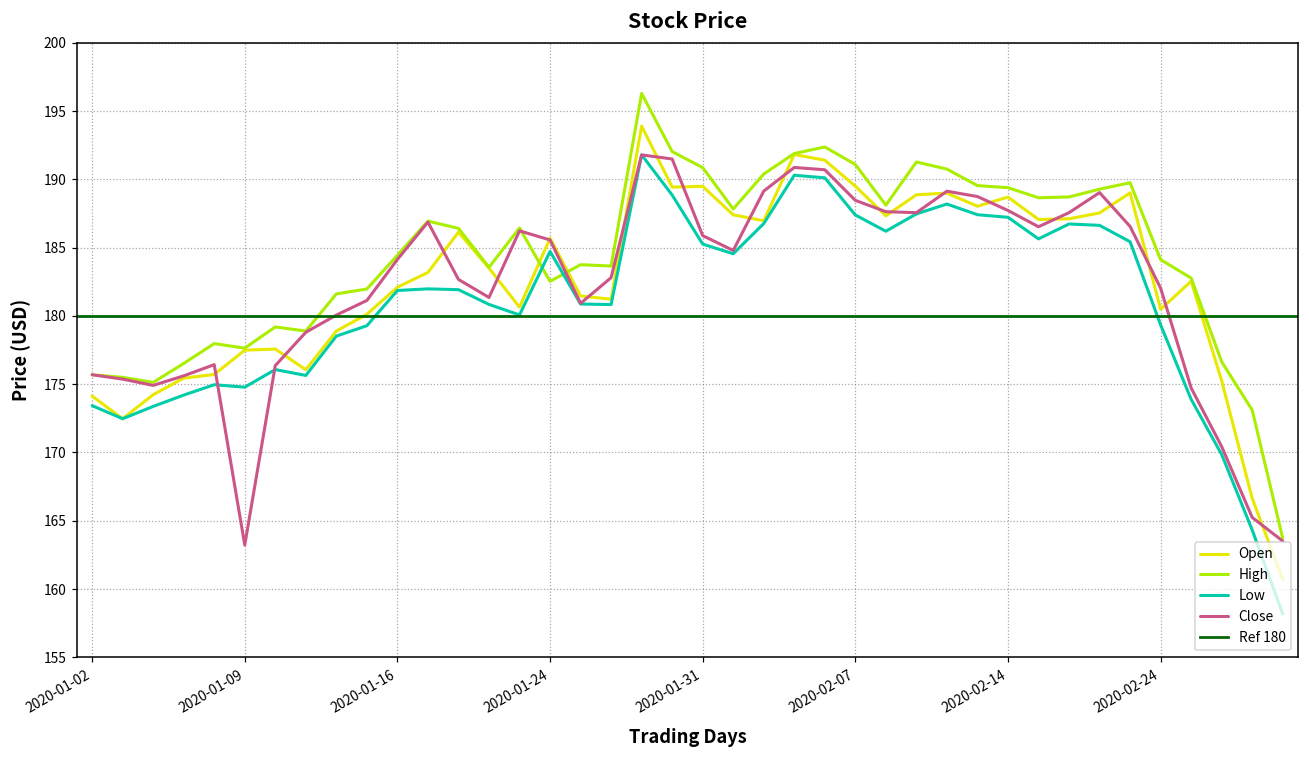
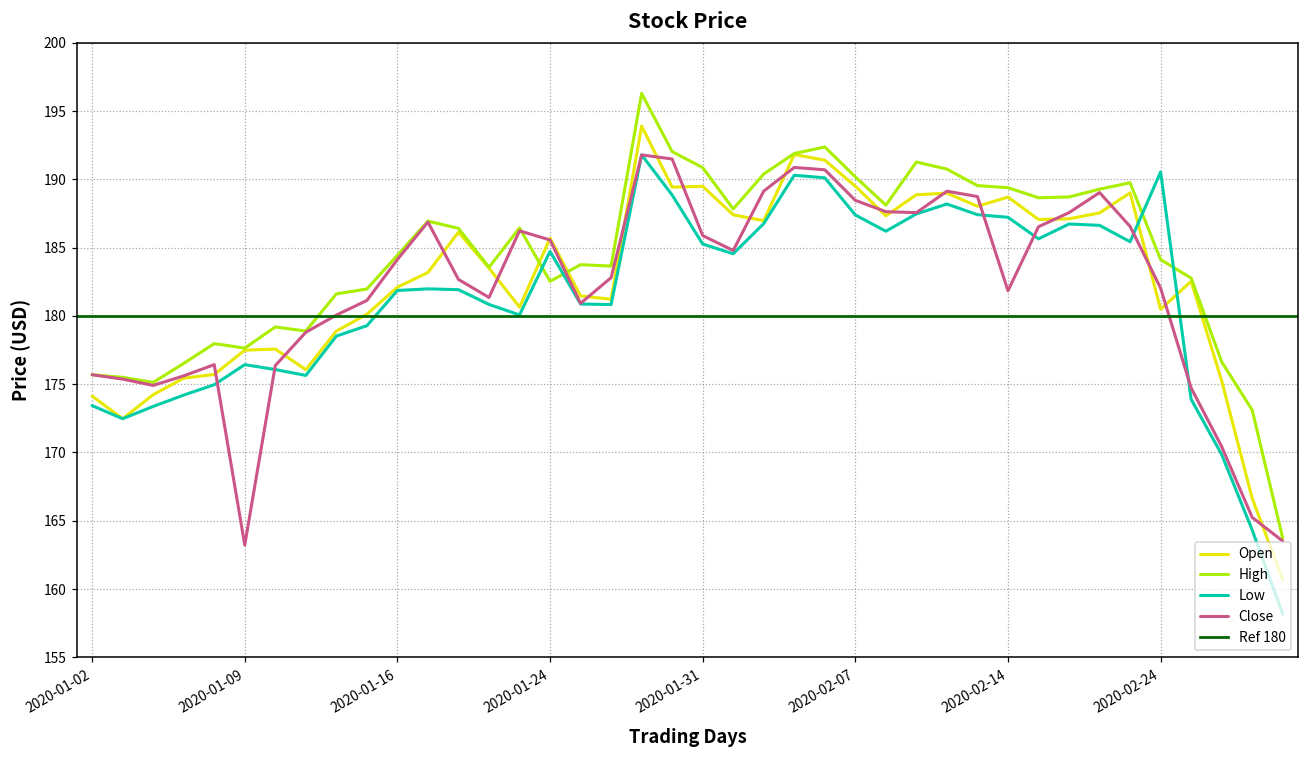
Low, 2020-01-09: 174.8 -> 176.4
High, 2020-02-07: 191.1 -> 190.2
Close, 2020-02-14: 187.7 -> 181.8
Low, 2020-02-24: 179.3 -> 190.5
